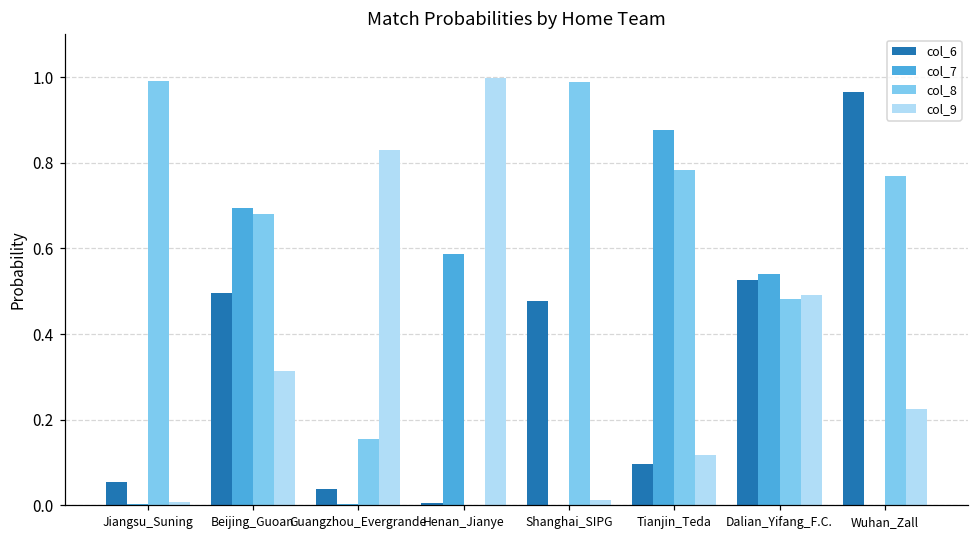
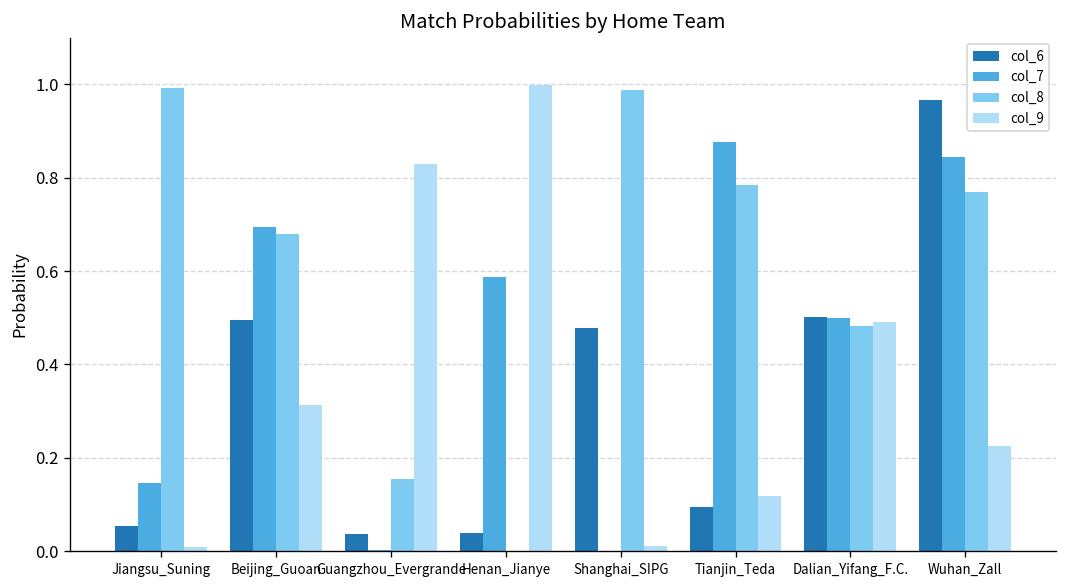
col_7, Jiangsu_Suning: 0.00 -> 0.15
col_6, Henan_Jianye: 0.01 -> 0.04
col_6, Dalian_Yifang_F.C.: 0.53 -> 0.50
col_7, Dalian_Yifang_F.C.: 0.54 -> 0.50
col_7, Wuhan_Zall: 0.00 -> 0.84
